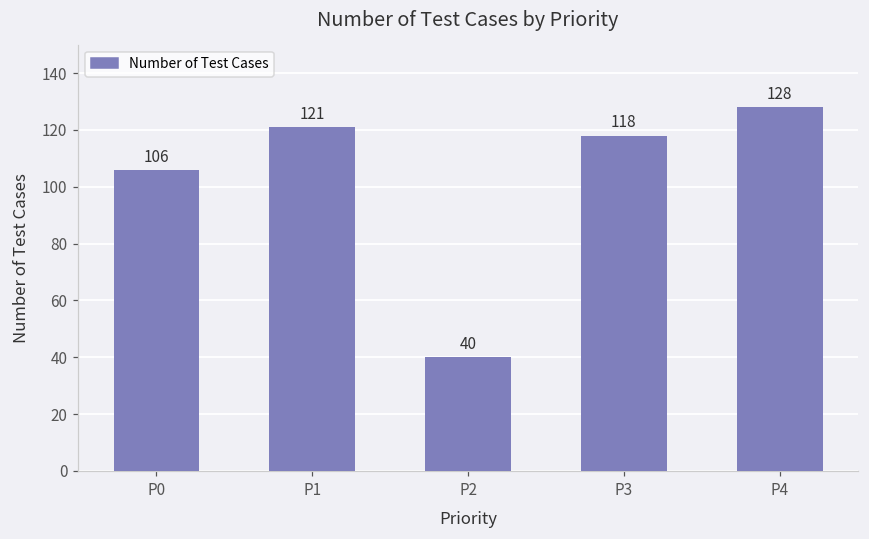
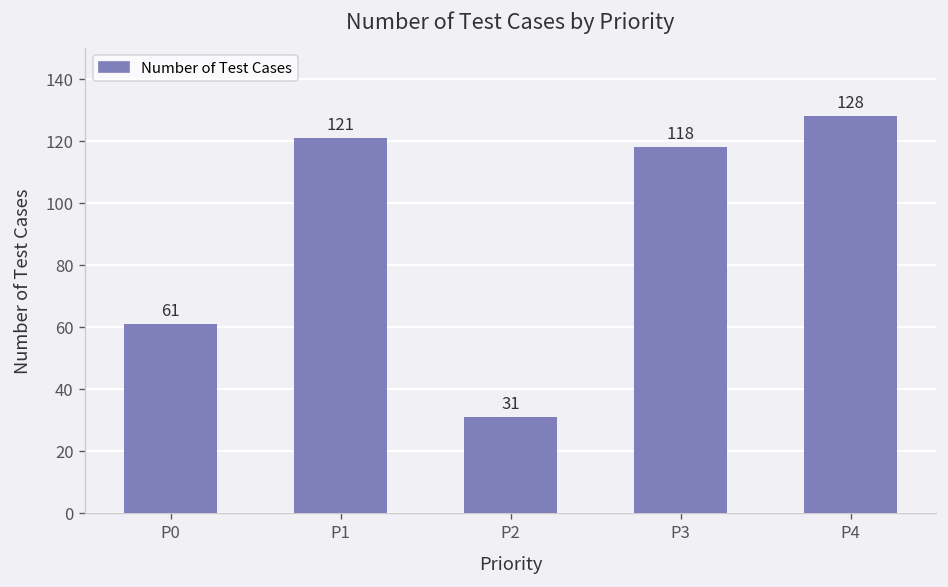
P0: 106 -> 61
P2: 40 -> 31
